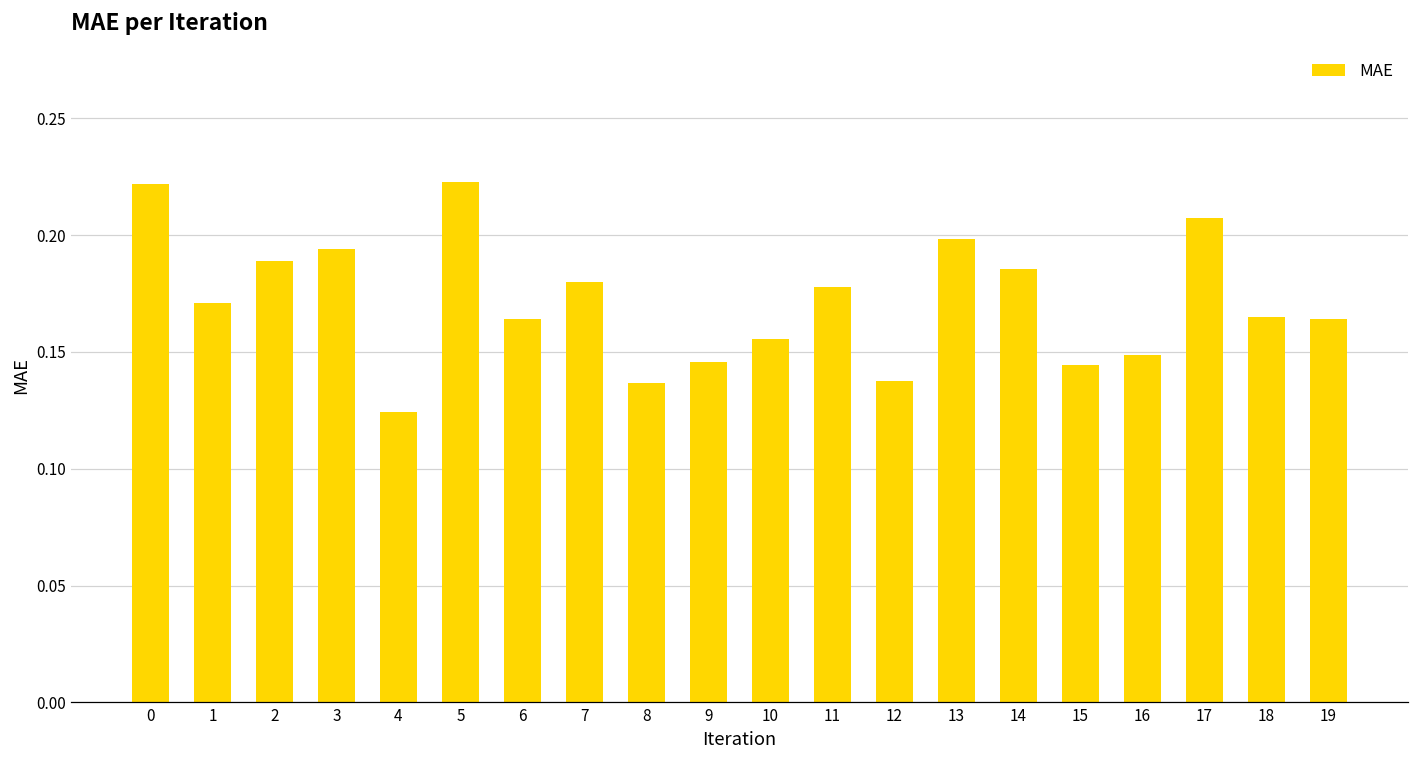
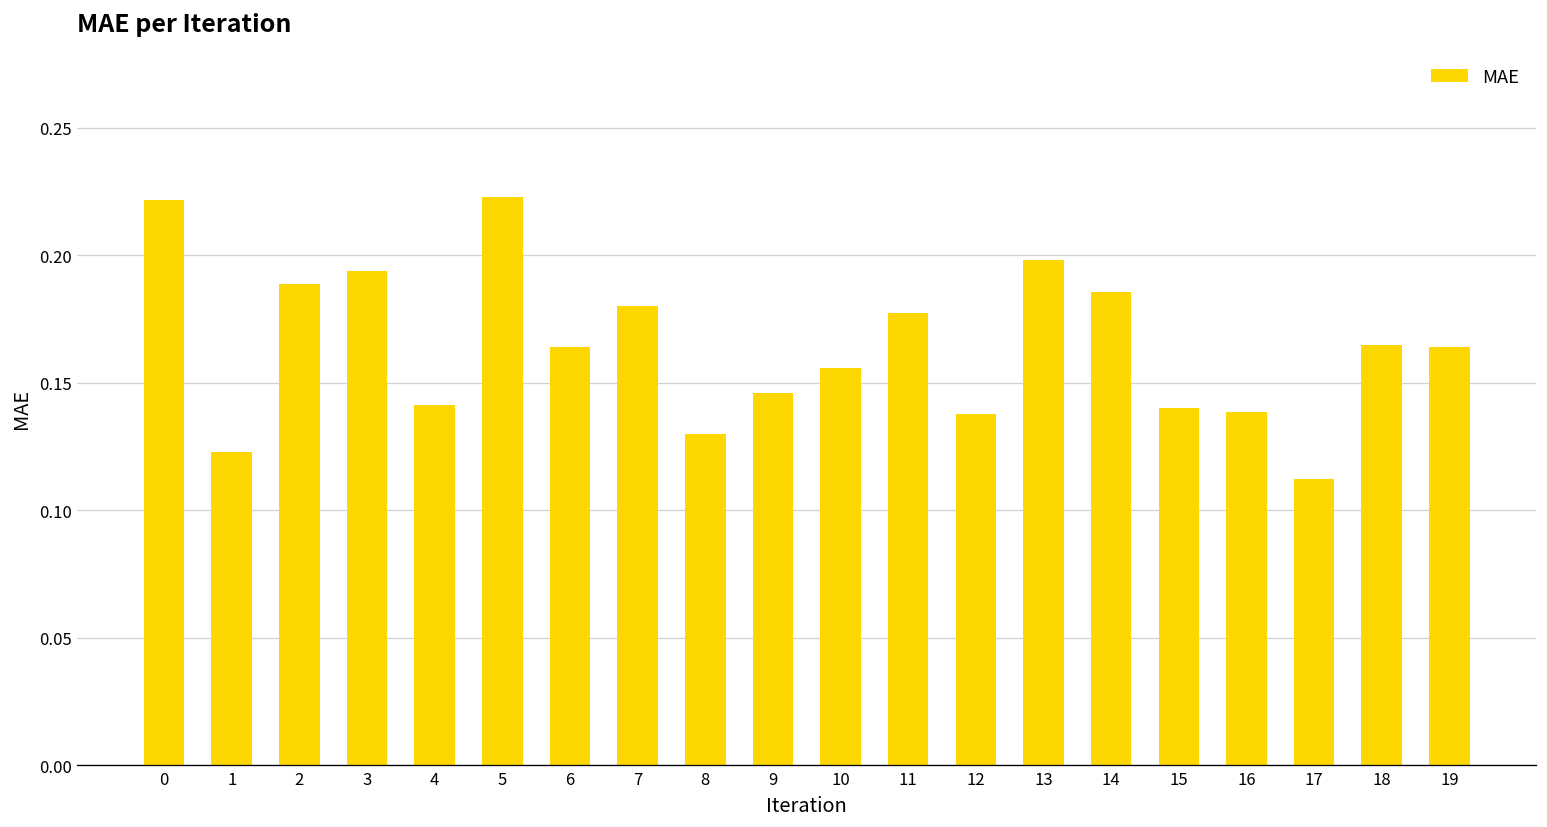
1: 0.171 -> 0.123
4: 0.124 -> 0.141
8: 0.136 -> 0.130
15: 0.144 -> 0.140
16: 0.148 -> 0.138
17: 0.207 -> 0.112
